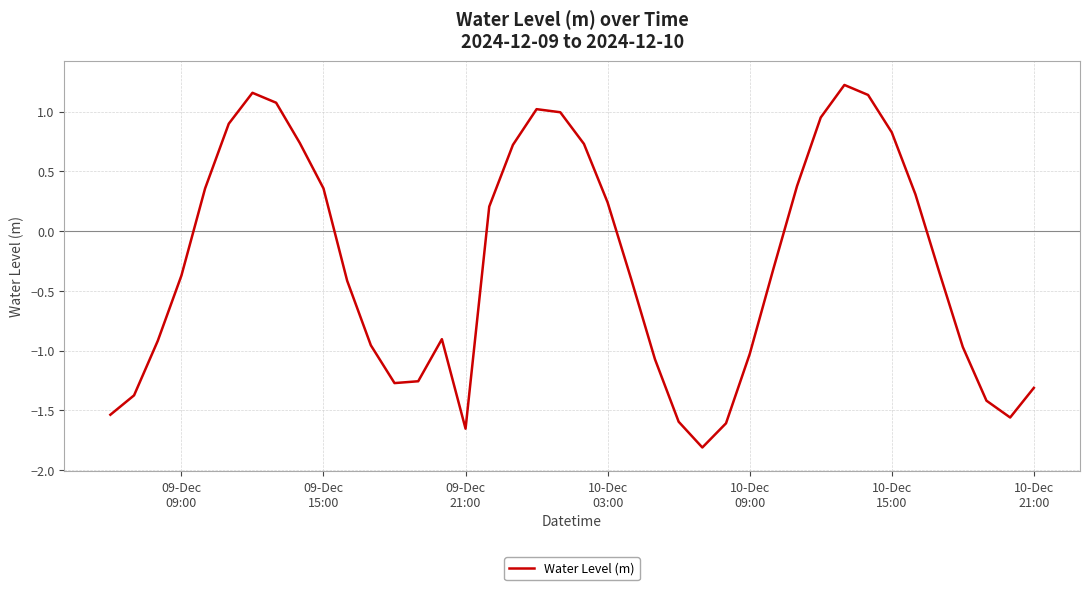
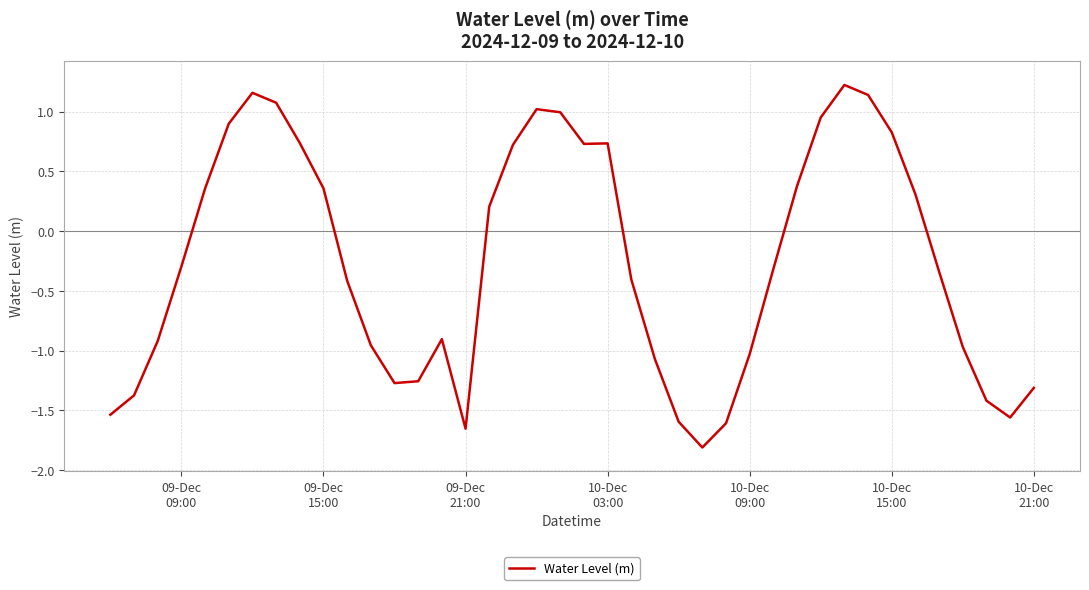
09-Dec 09:00: -0.37 -> -0.30
10-Dec 03:00: 0.24 -> 0.74
